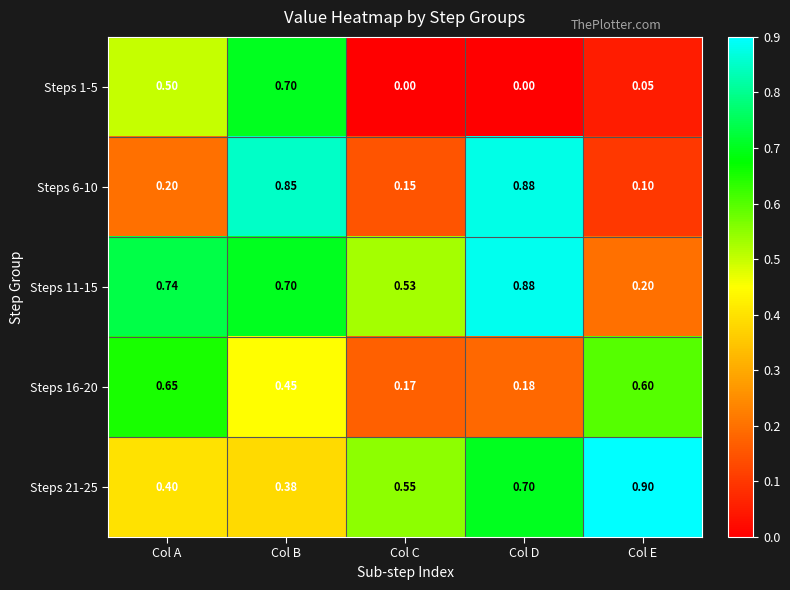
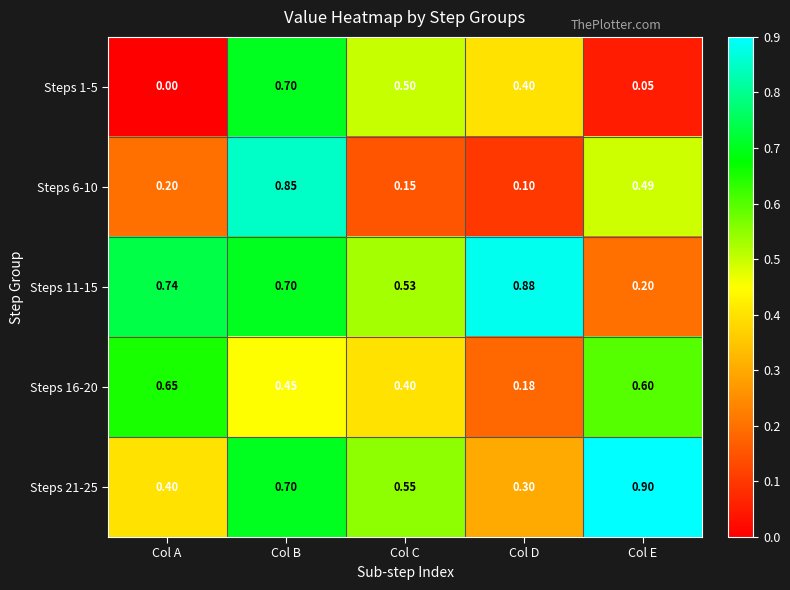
Steps 1-5, Col A: 0.50 -> 0.00
Steps 1-5, Col C: 0.00 -> 0.50
Steps 1-5, Col D: 0.00 -> 0.40
Steps 6-10, Col D: 0.88 -> 0.10
Steps 6-10, Col E: 0.10 -> 0.49
Steps 16-20, Col C: 0.17 -> 0.40
Steps 21-25, Col B: 0.38 -> 0.70
Steps 21-25, Col D: 0.70 -> 0.30
